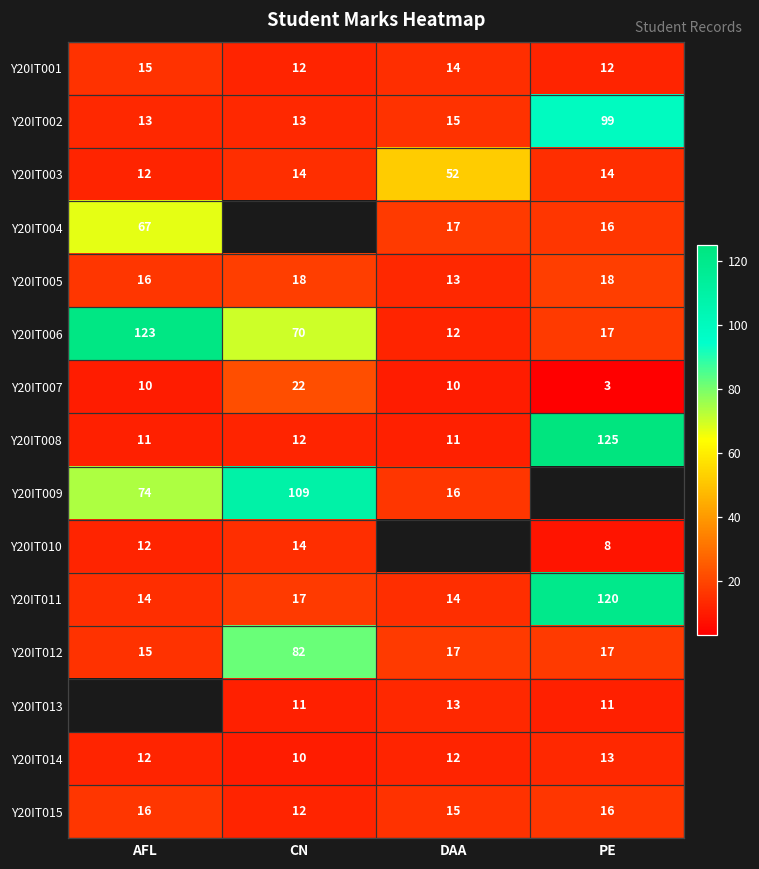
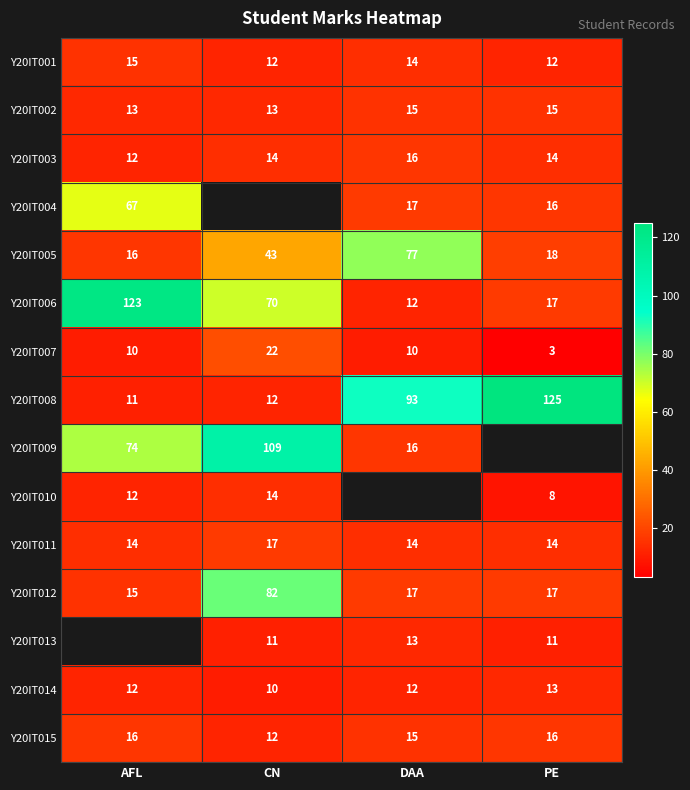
Y20IT002, PE: 99 -> 15
Y20IT003, DAA: 52 -> 16
Y20IT005, CN: 18 -> 43
Y20IT005, DAA: 13 -> 77
Y20IT008, DAA: 11 -> 93
Y20IT011, PE: 120 -> 14
